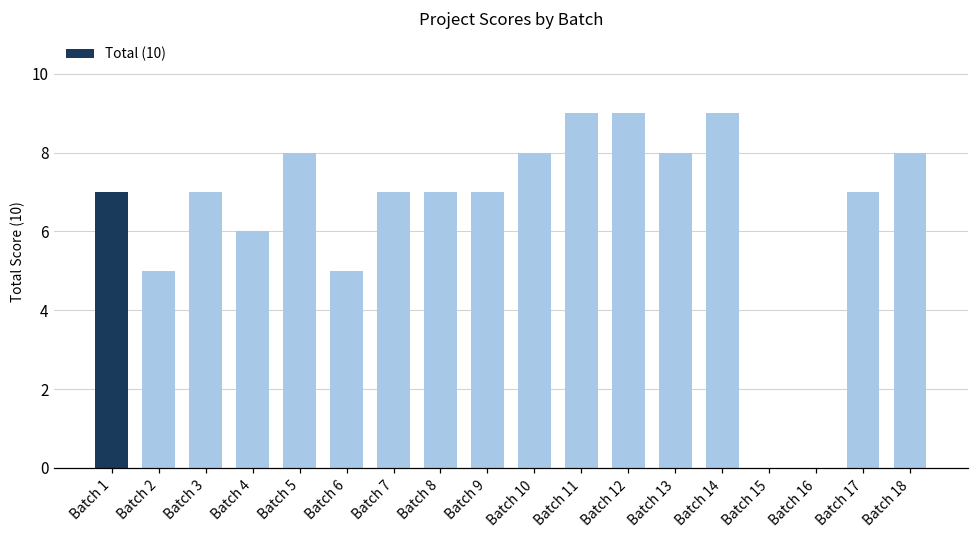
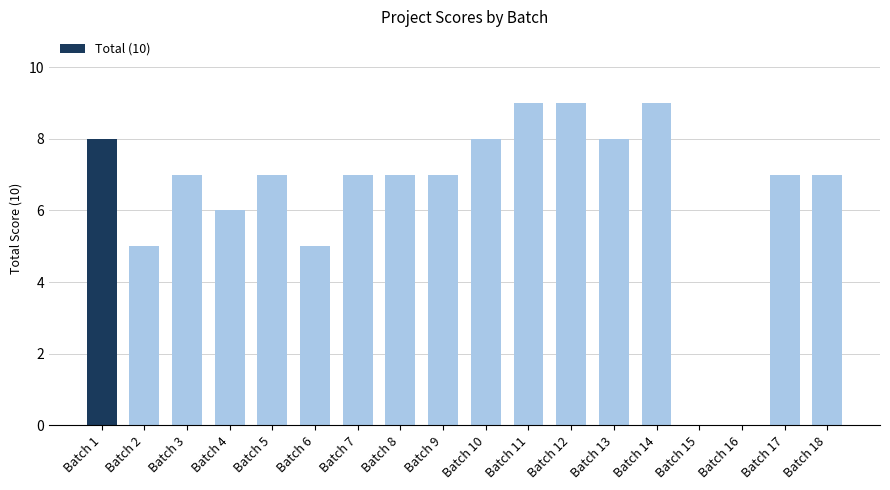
Batch 1: 7 -> 8
Batch 5: 8 -> 7
Batch 18: 8 -> 7
